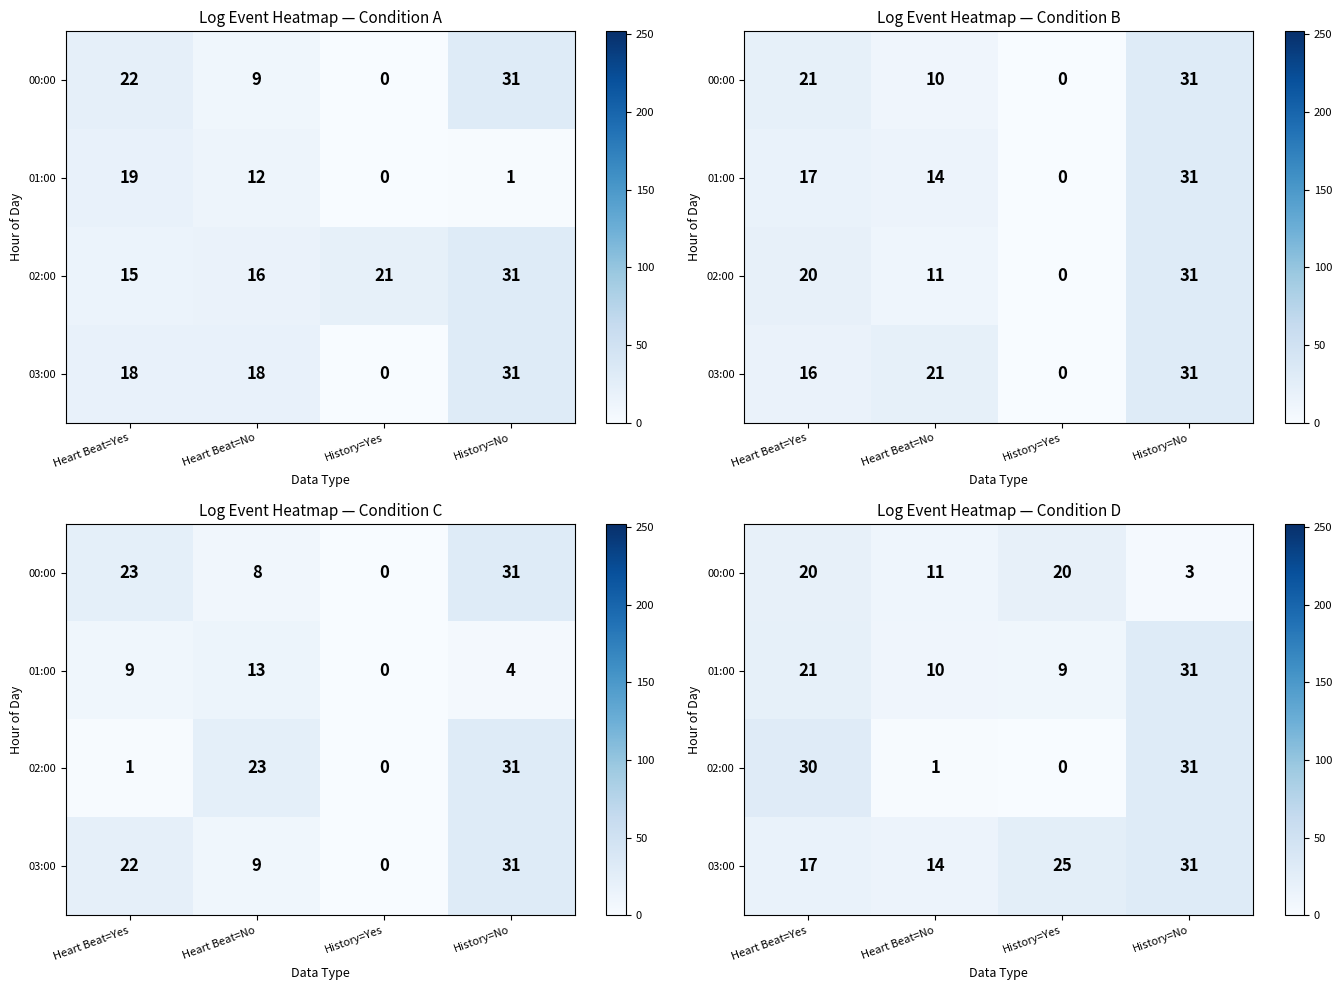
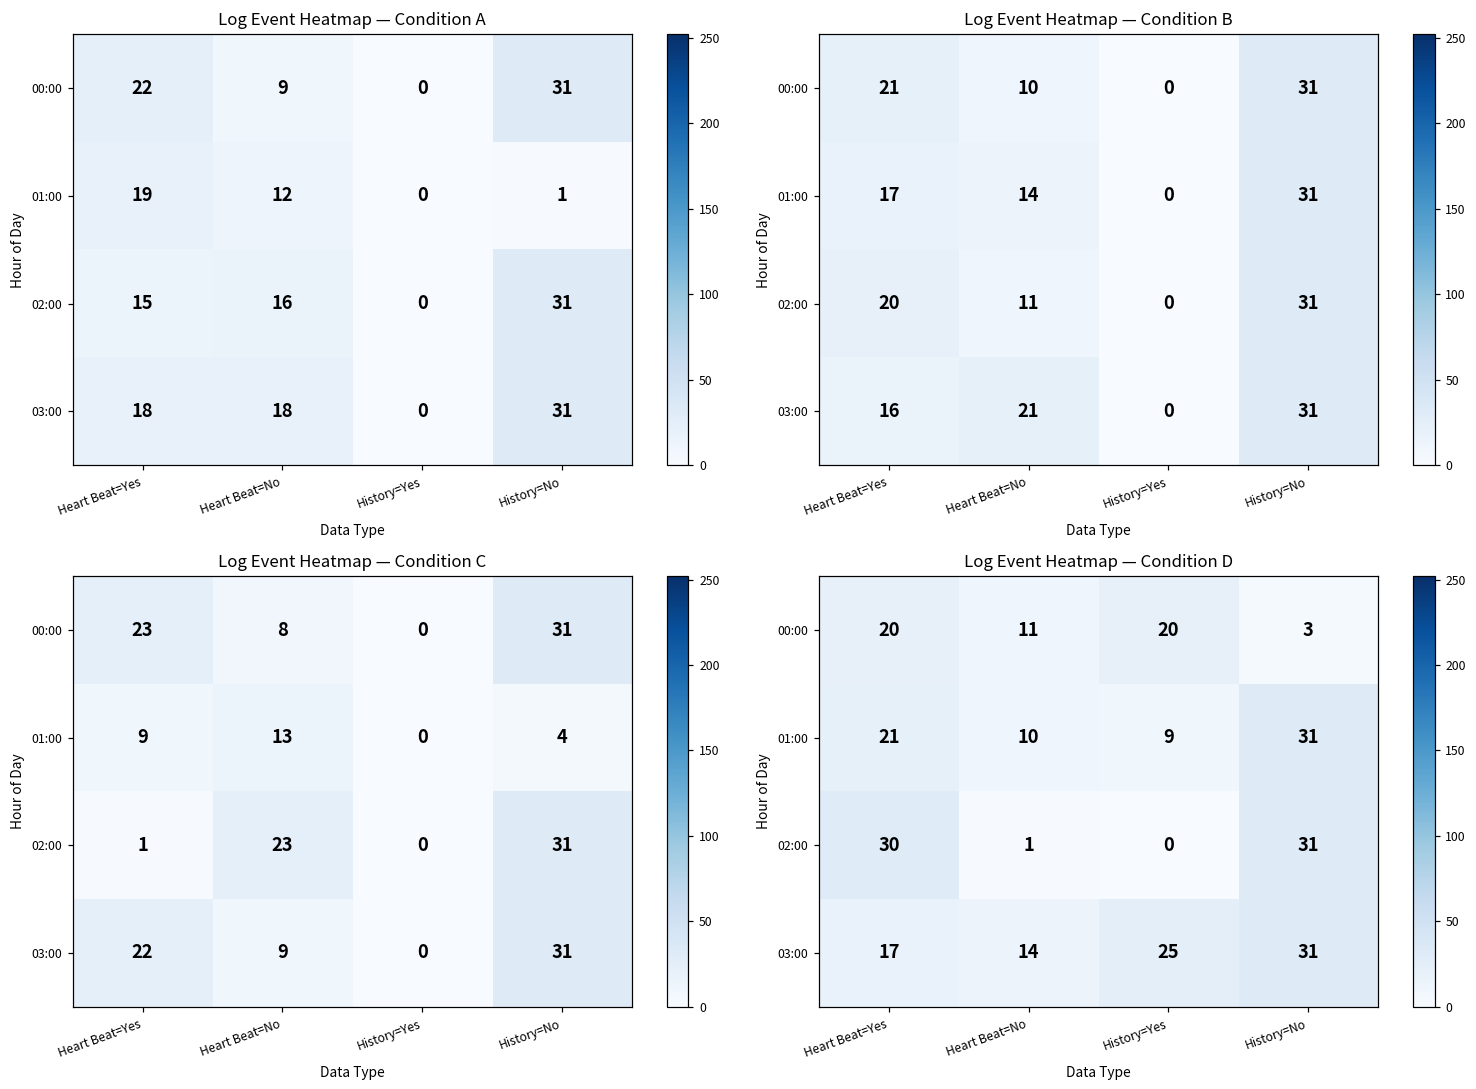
Log Event Heatmap — Condition A, 02:00, History=Yes: 21 -> 0
